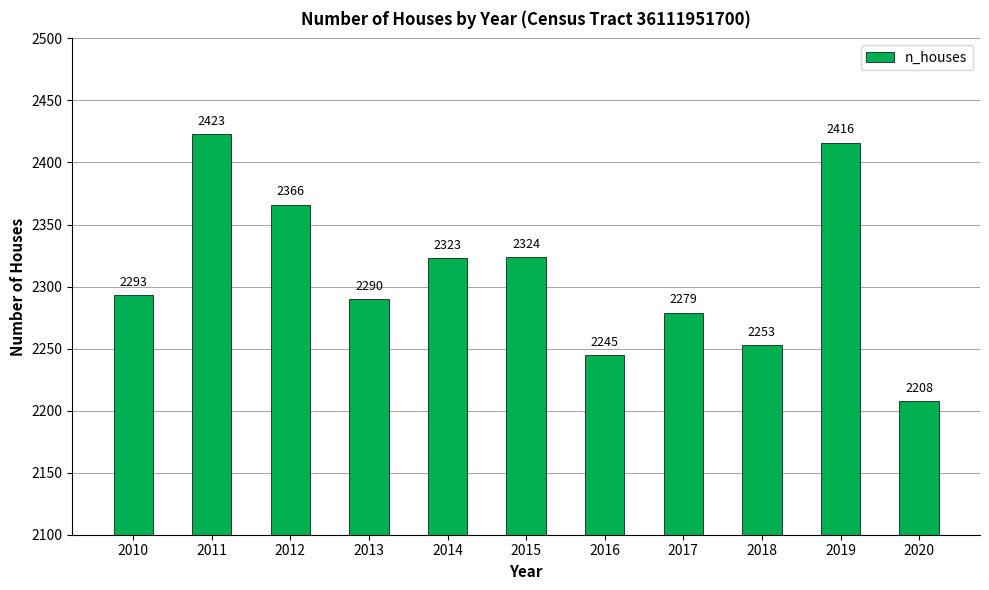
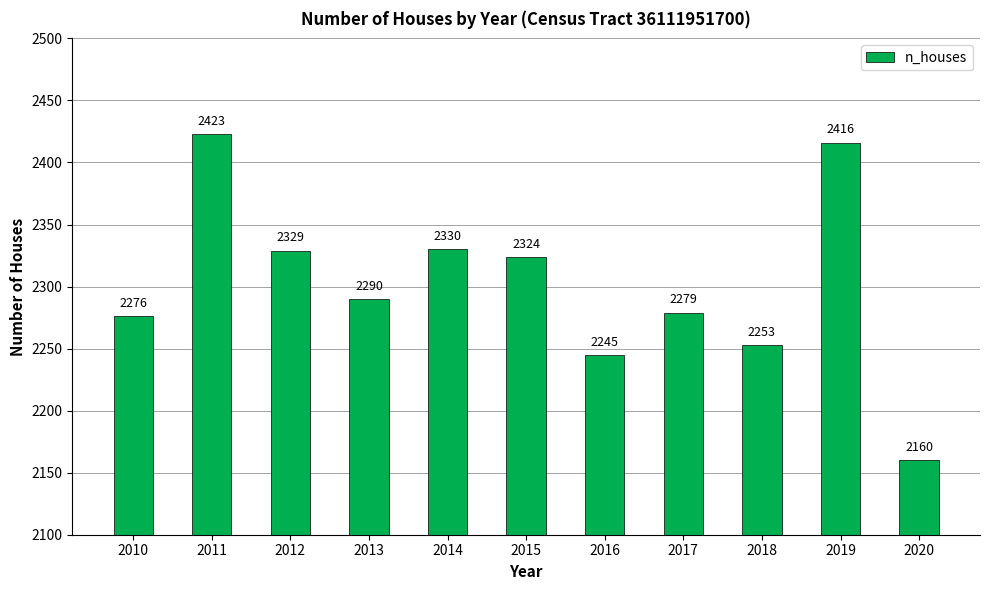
2010: 2293 -> 2276
2012: 2366 -> 2329
2014: 2323 -> 2330
2020: 2208 -> 2160
